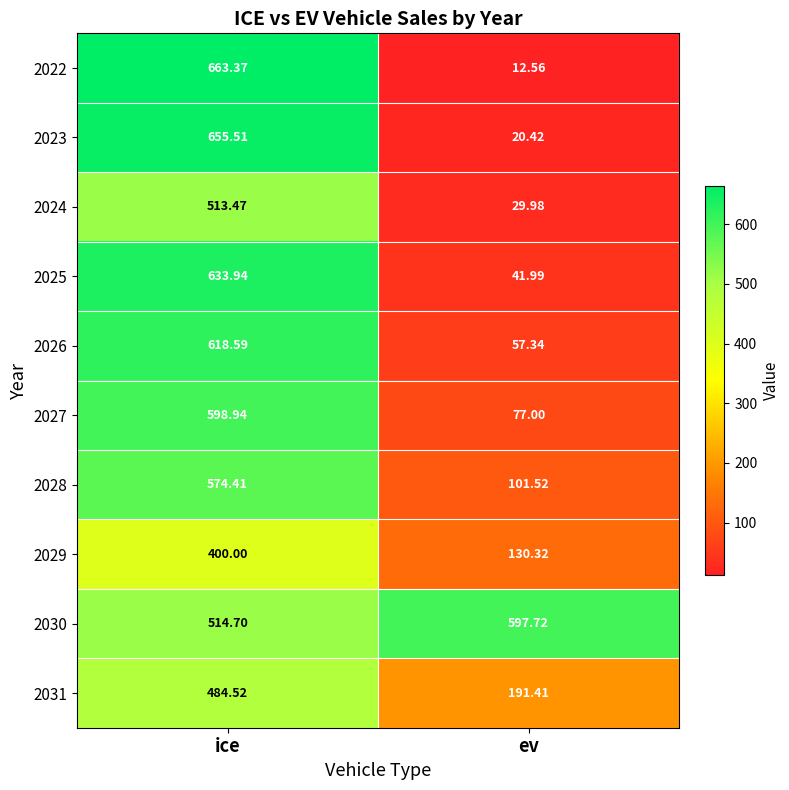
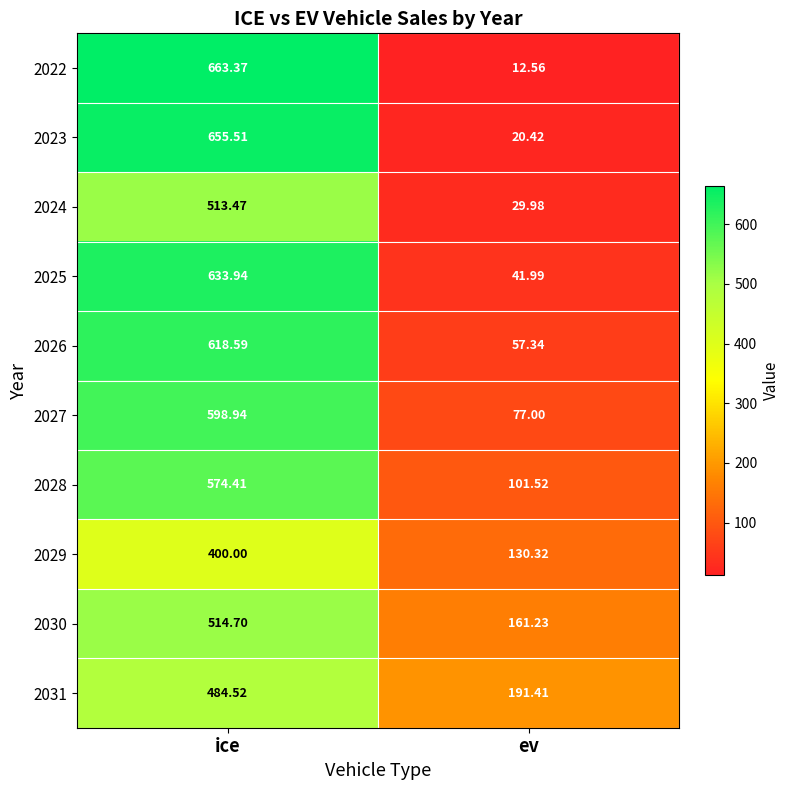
2030, ev: 597.72 -> 161.23
